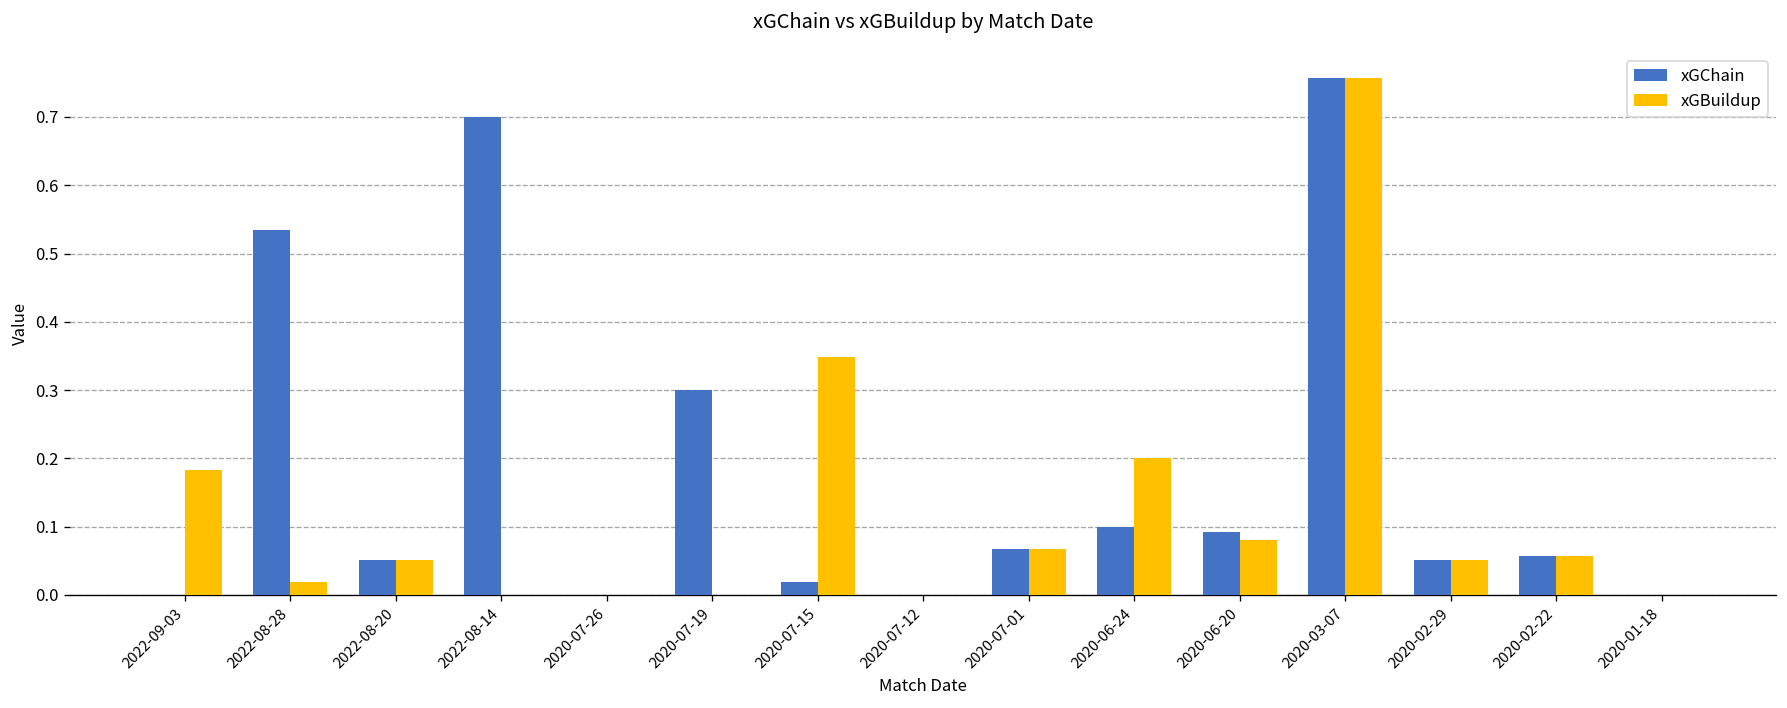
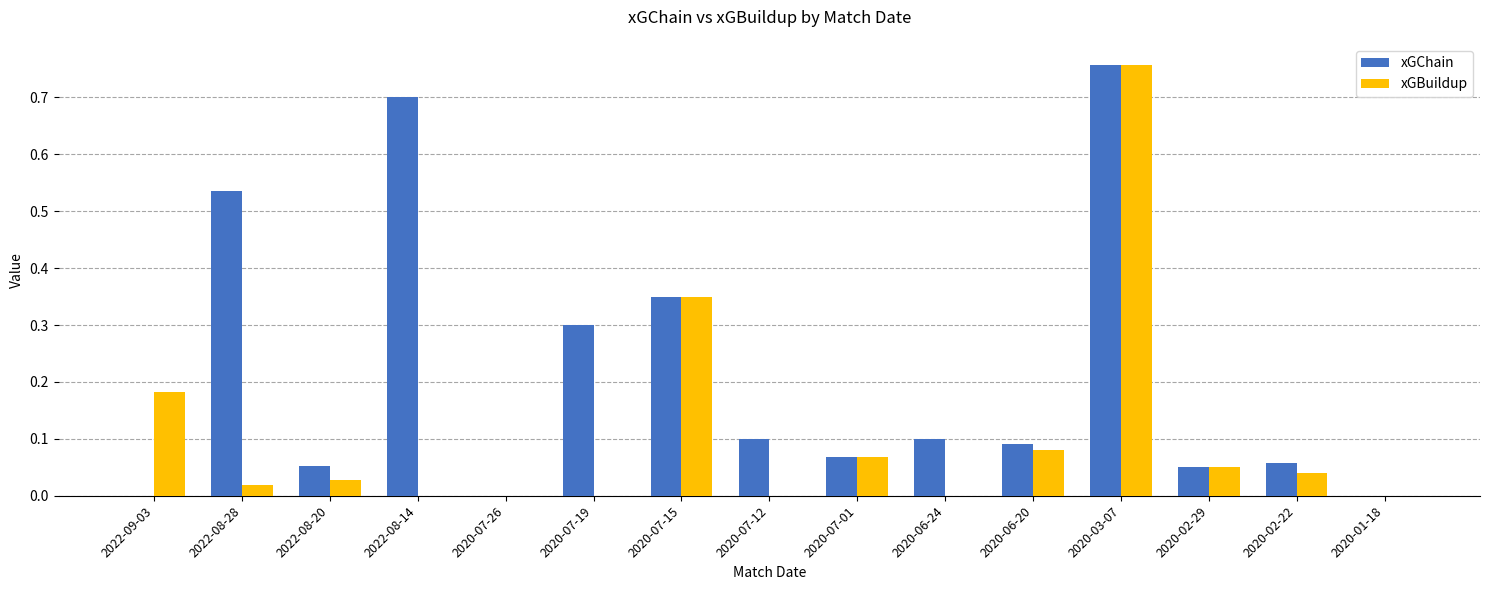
xGBuildup, 2022-08-20: 0.05 -> 0.03
xGChain, 2020-07-15: 0.02 -> 0.35
xGChain, 2020-07-12: 0.0 -> 0.1
xGBuildup, 2020-06-24: 0.2 -> 0.0
xGBuildup, 2020-02-22: 0.06 -> 0.04
